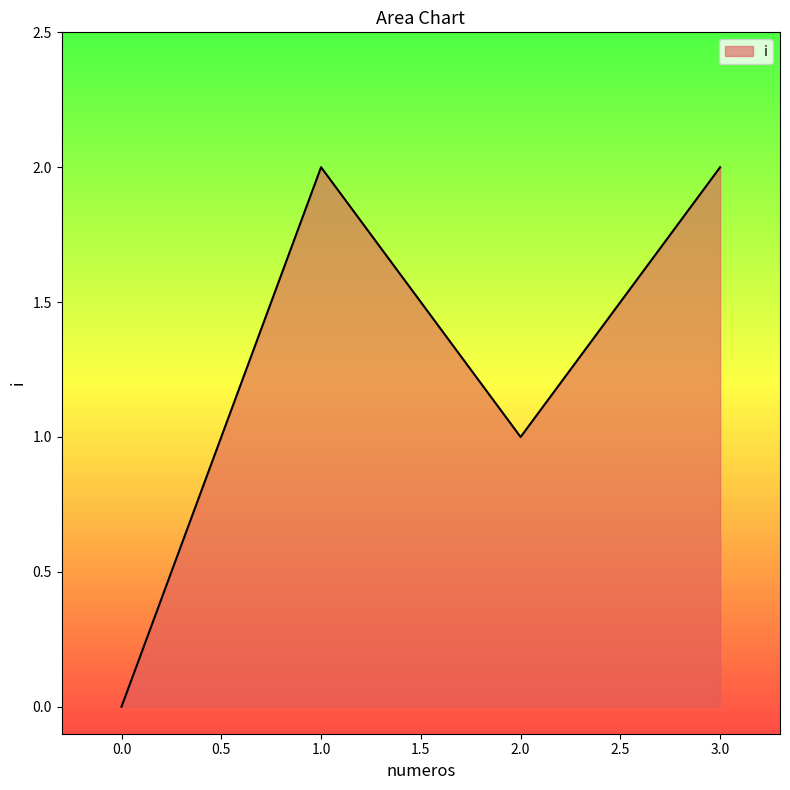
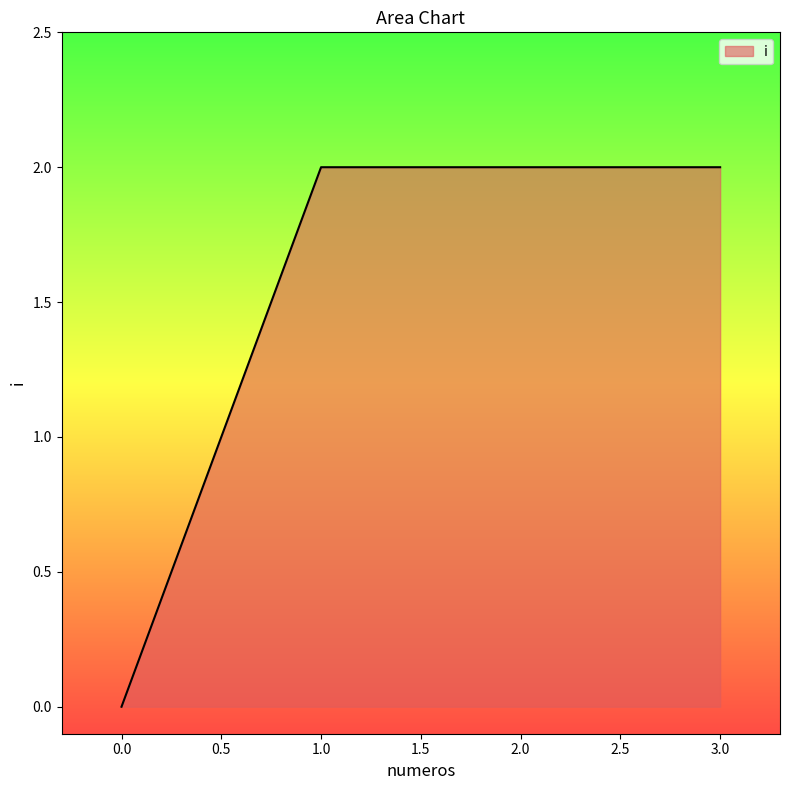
2.0: 1 -> 2
